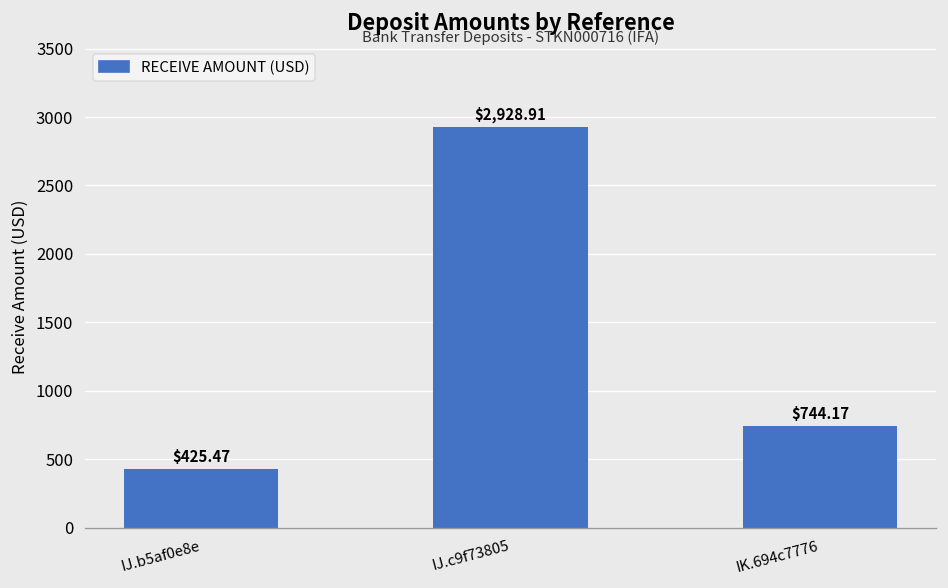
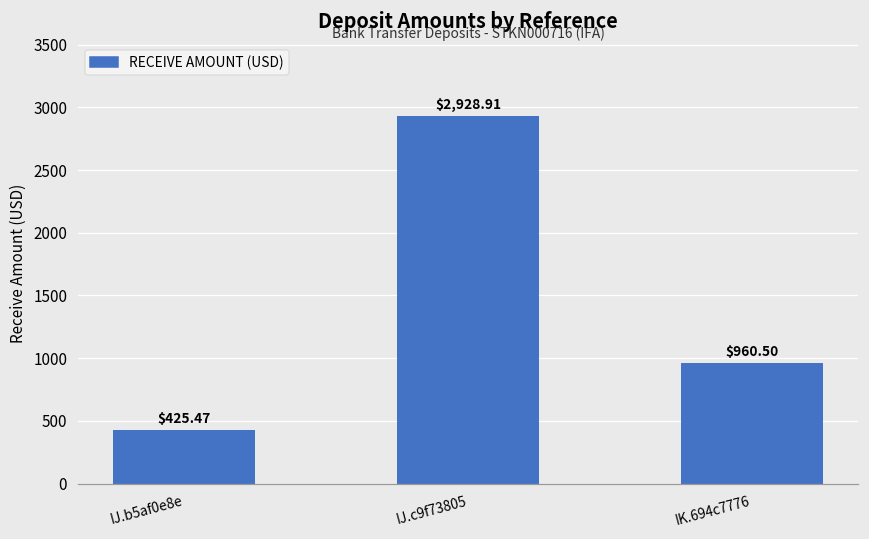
IK.694c7776: $744.17 -> $960.50
